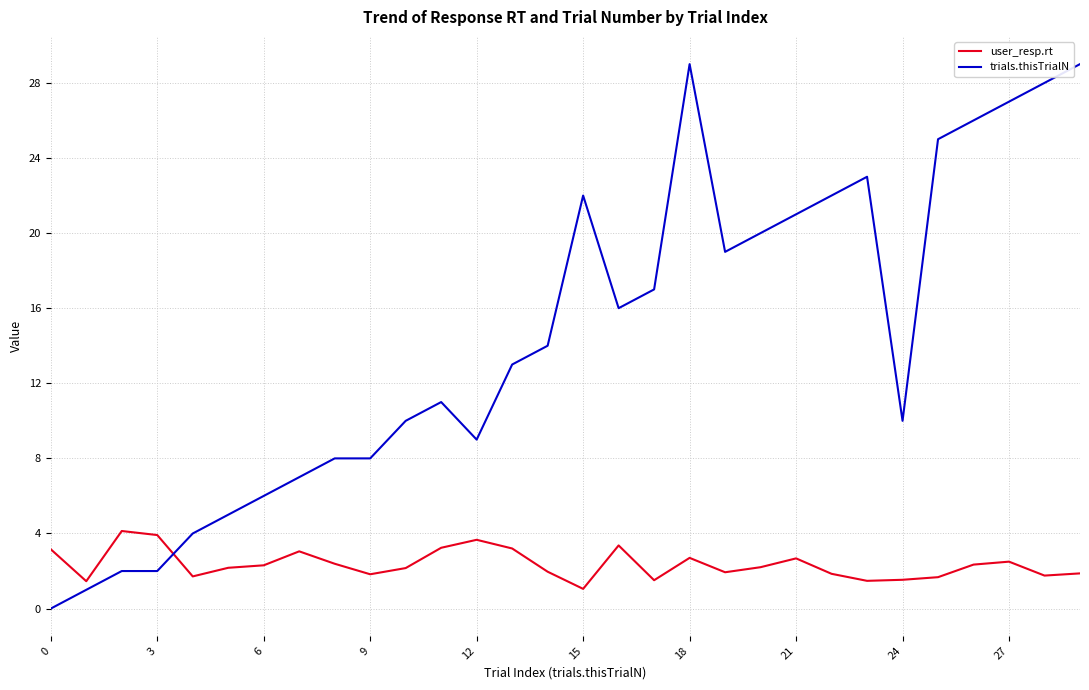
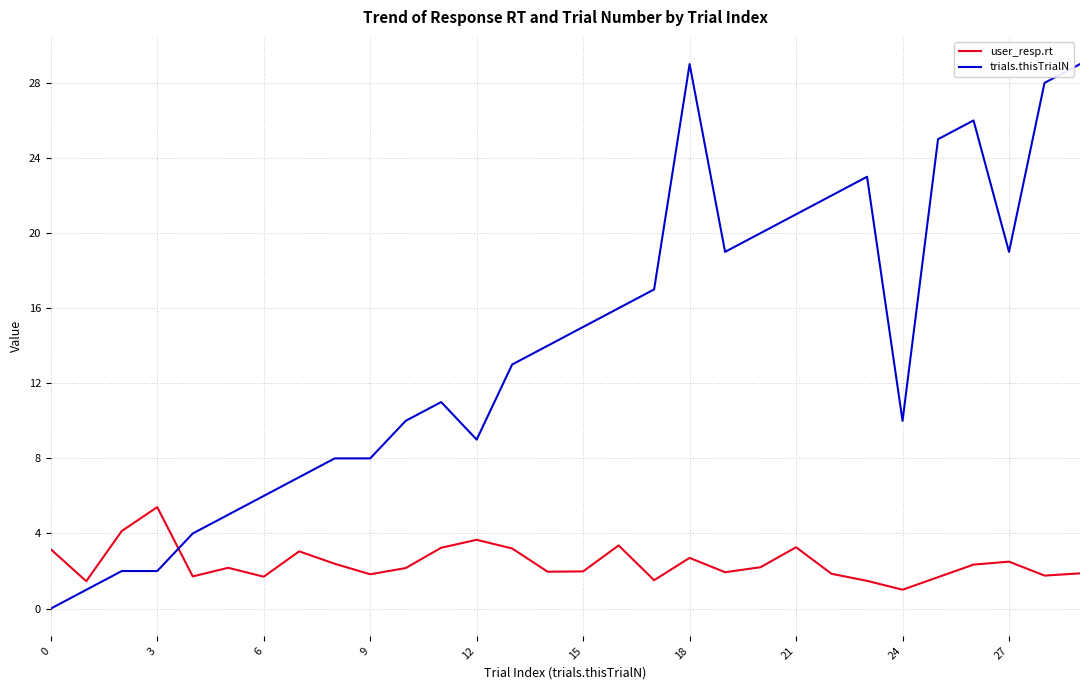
user_resp.rt, 3: 3.9 -> 5.4
user_resp.rt, 6: 2.3 -> 1.7
user_resp.rt, 15: 1.1 -> 2.0
trials.thisTrialN, 15: 22 -> 15
user_resp.rt, 21: 2.7 -> 3.3
user_resp.rt, 24: 1.5 -> 1.0
trials.thisTrialN, 27: 27 -> 19
